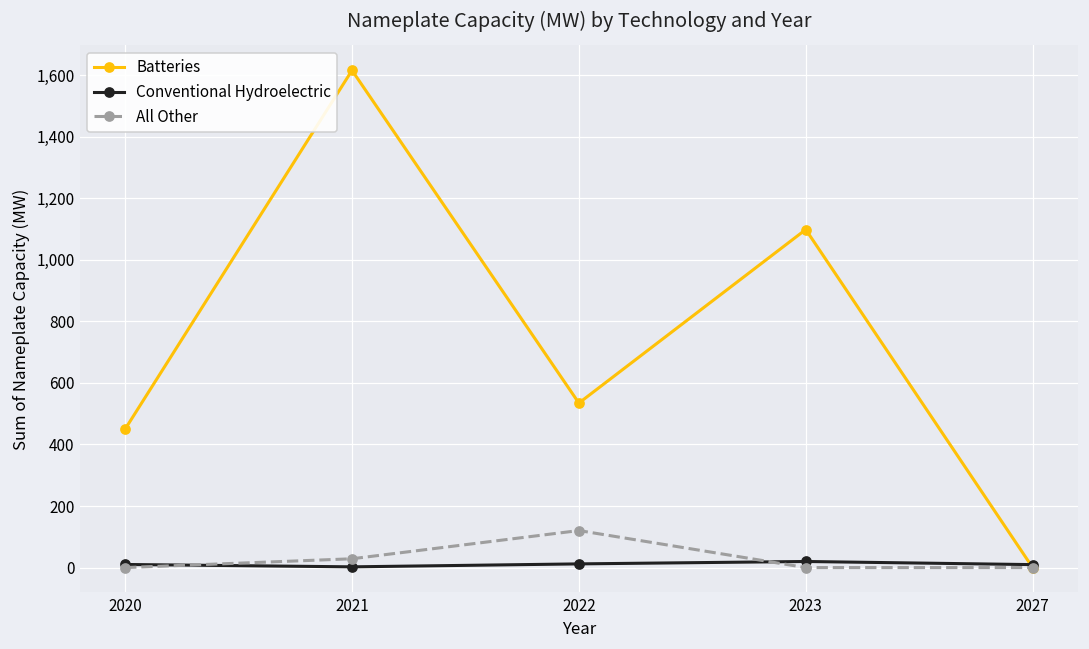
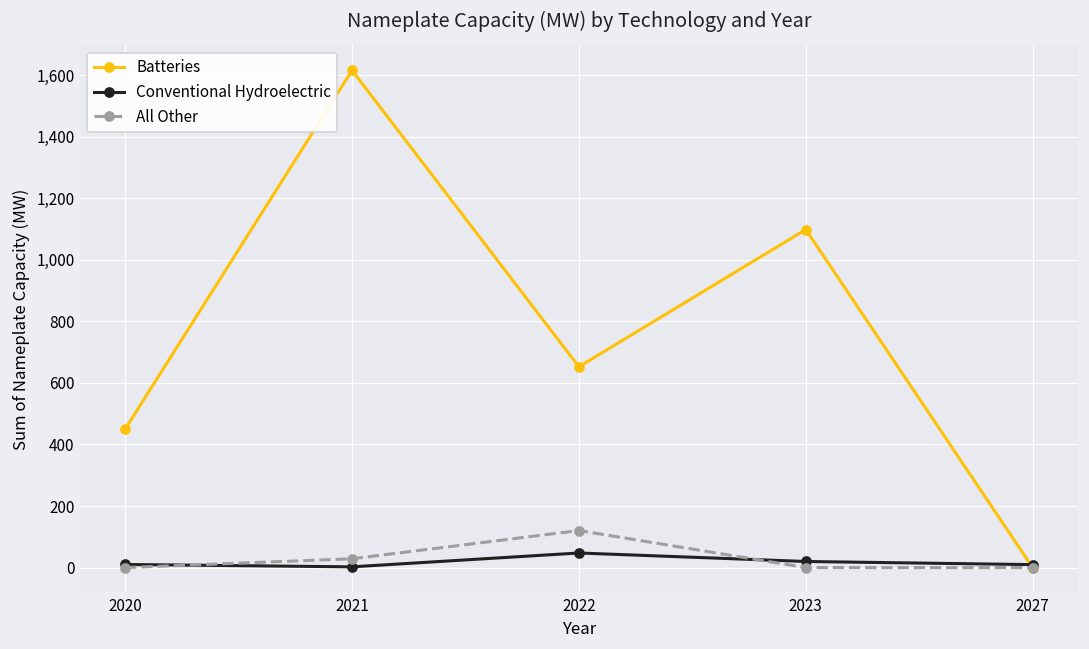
Batteries, 2022: 530 -> 650
Conventional Hydroelectric, 2022: 10 -> 50
